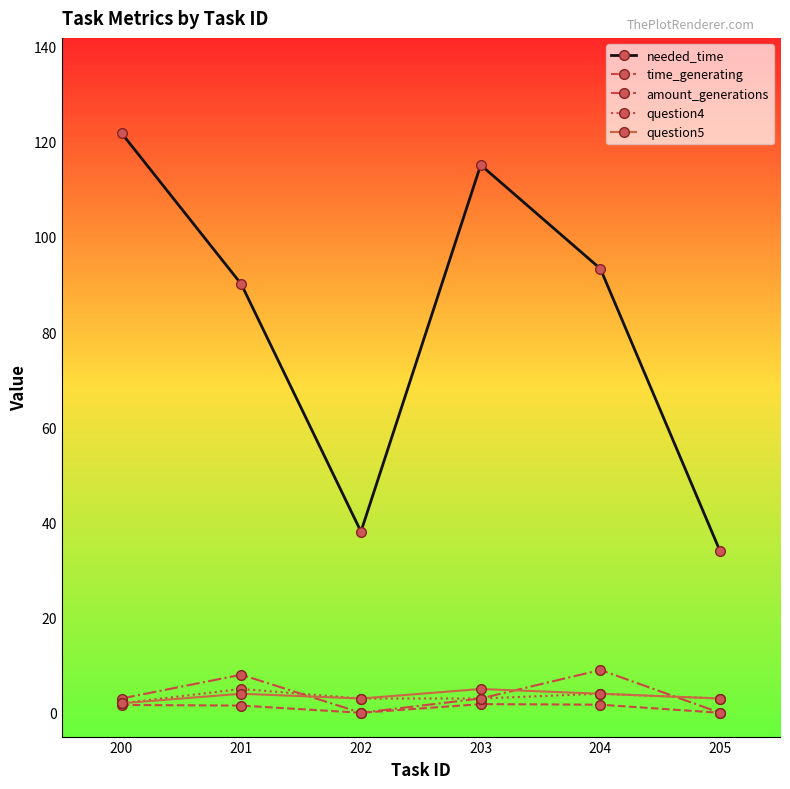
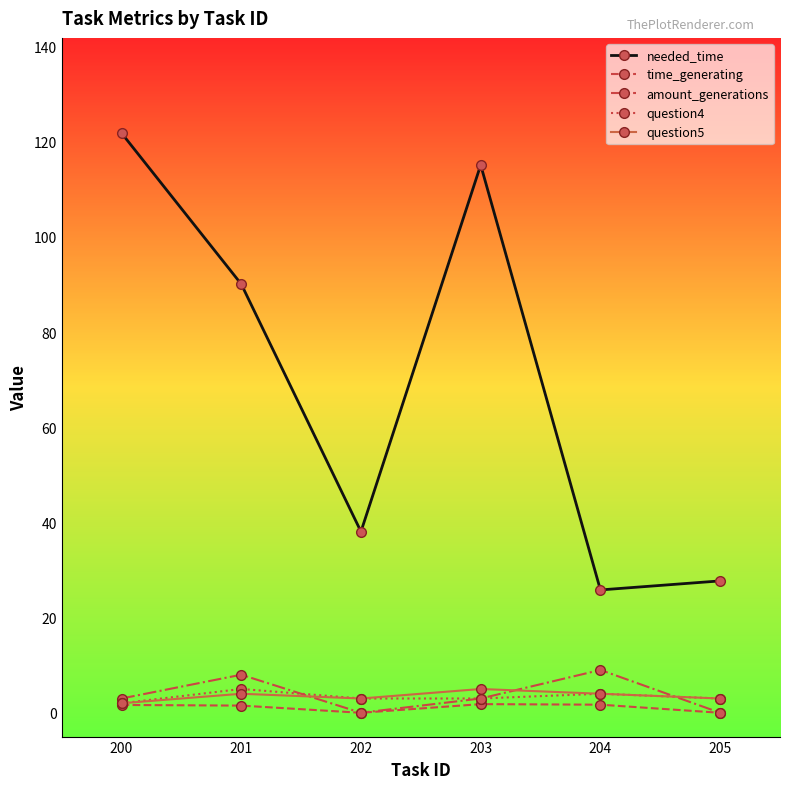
needed_time, 204: 93 -> 26
needed_time, 205: 34 -> 28
